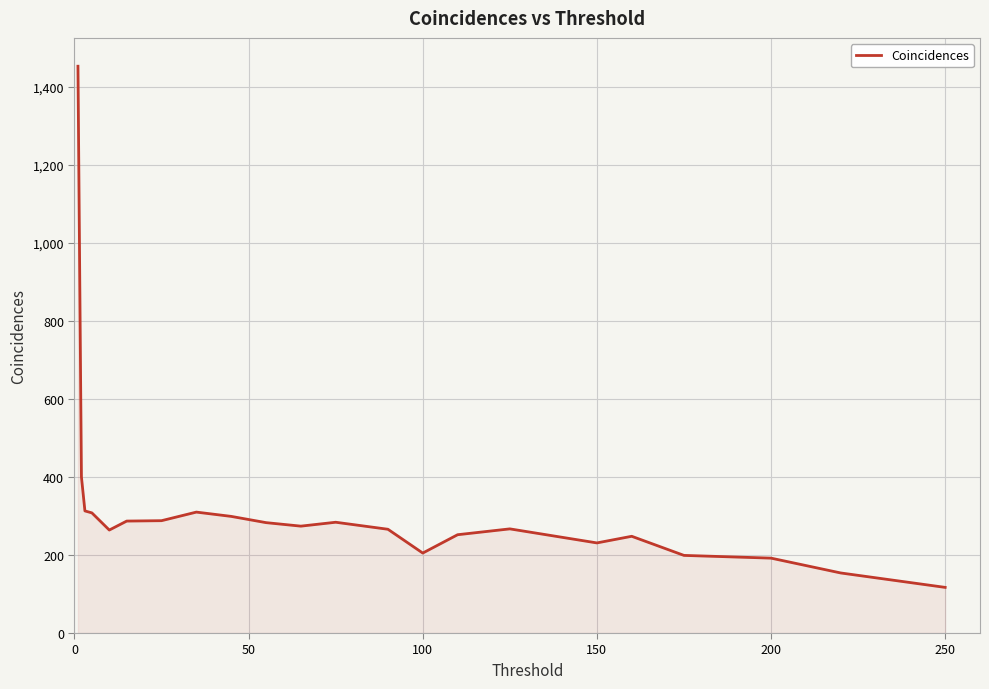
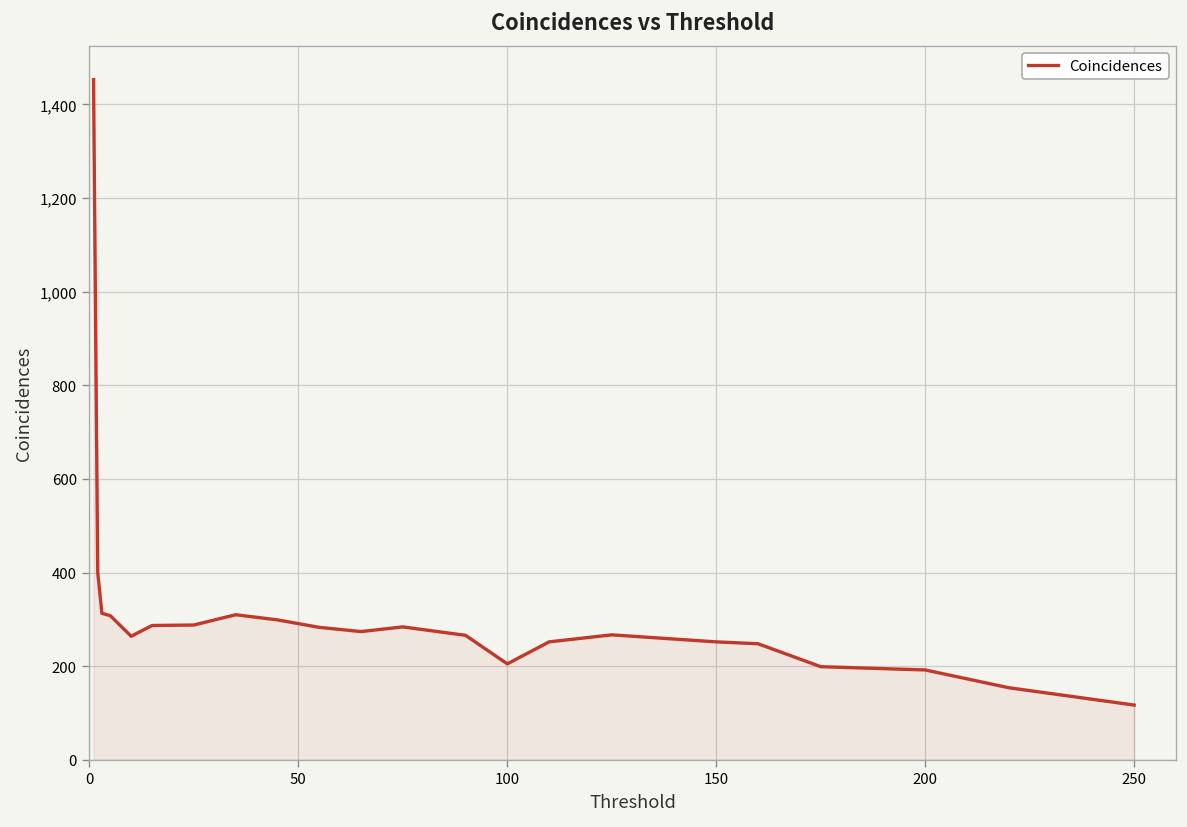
150: 230 -> 250
